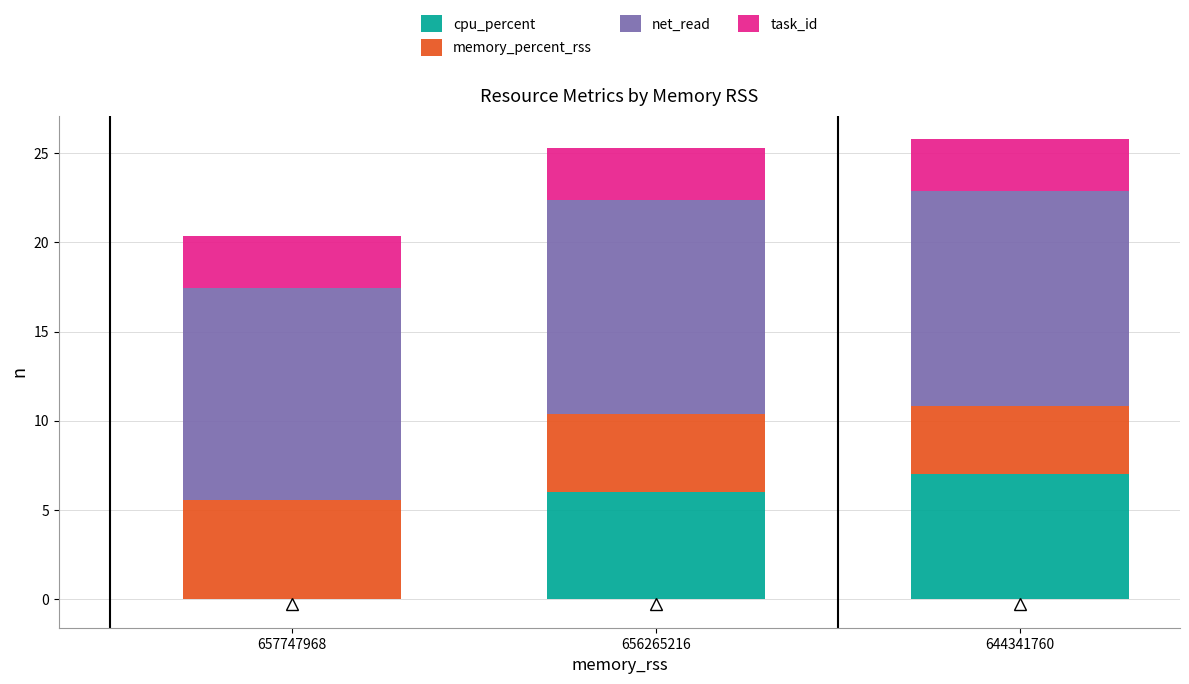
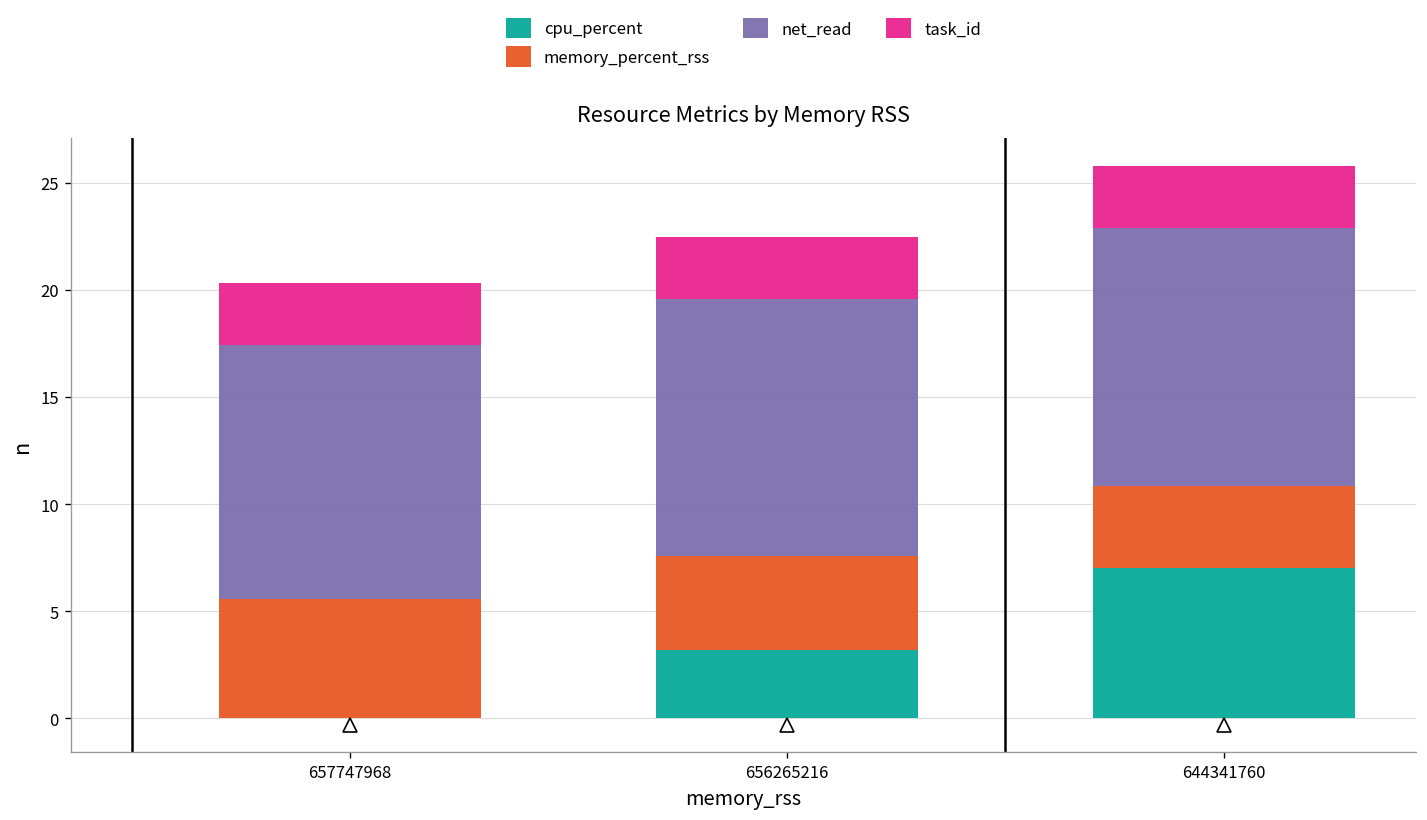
cpu_percent, 656265216: 6.0 -> 3.2
